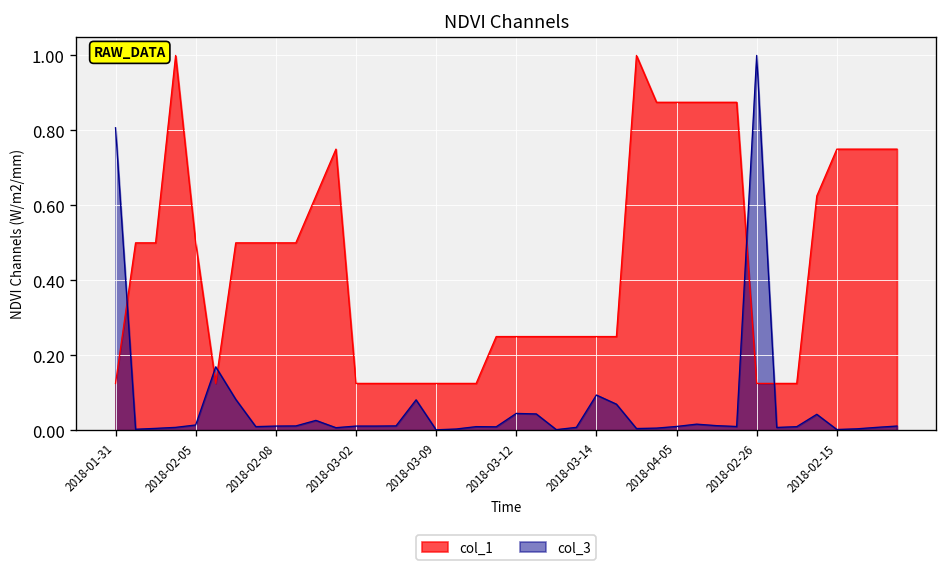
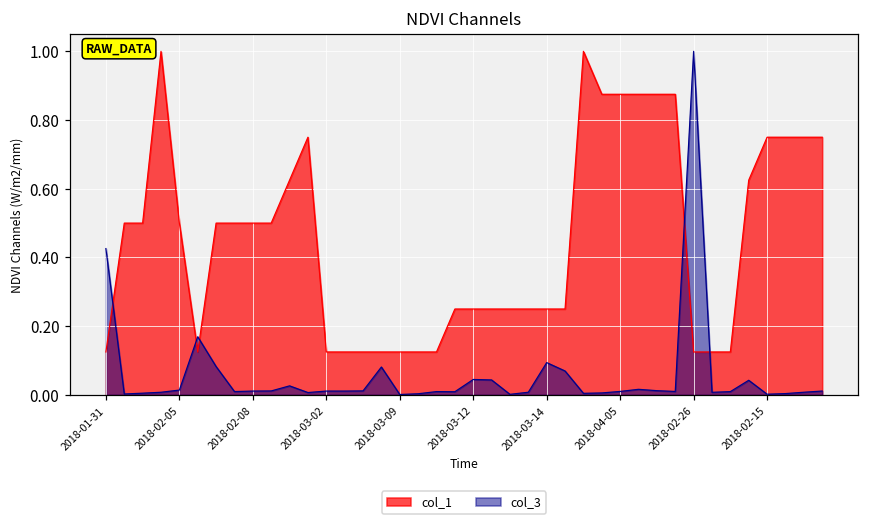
col_3, 2018-01-31: 0.81 -> 0.43
